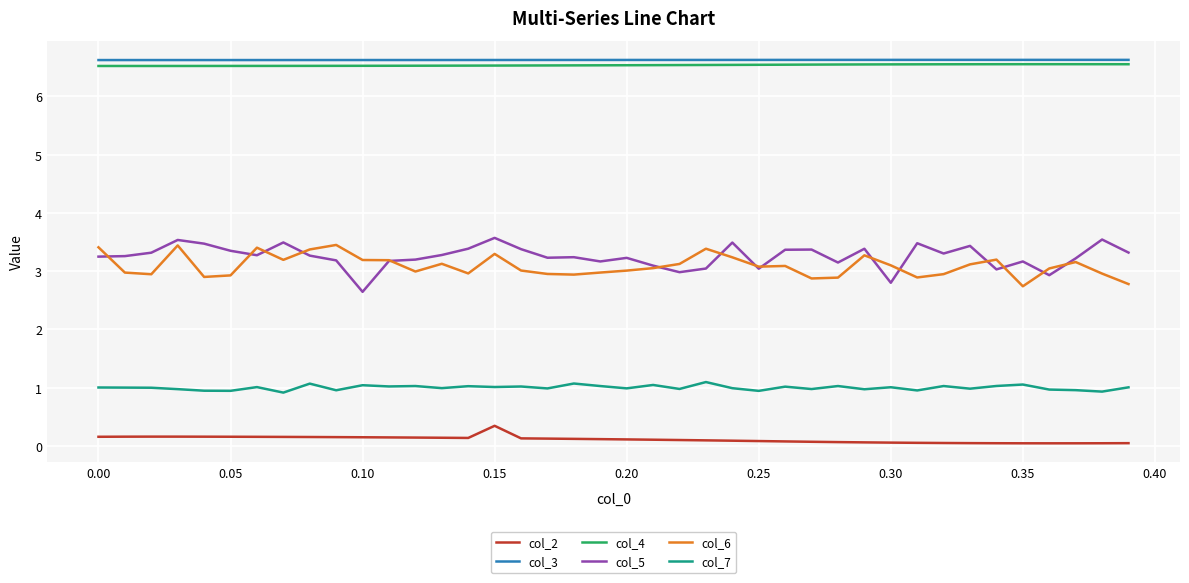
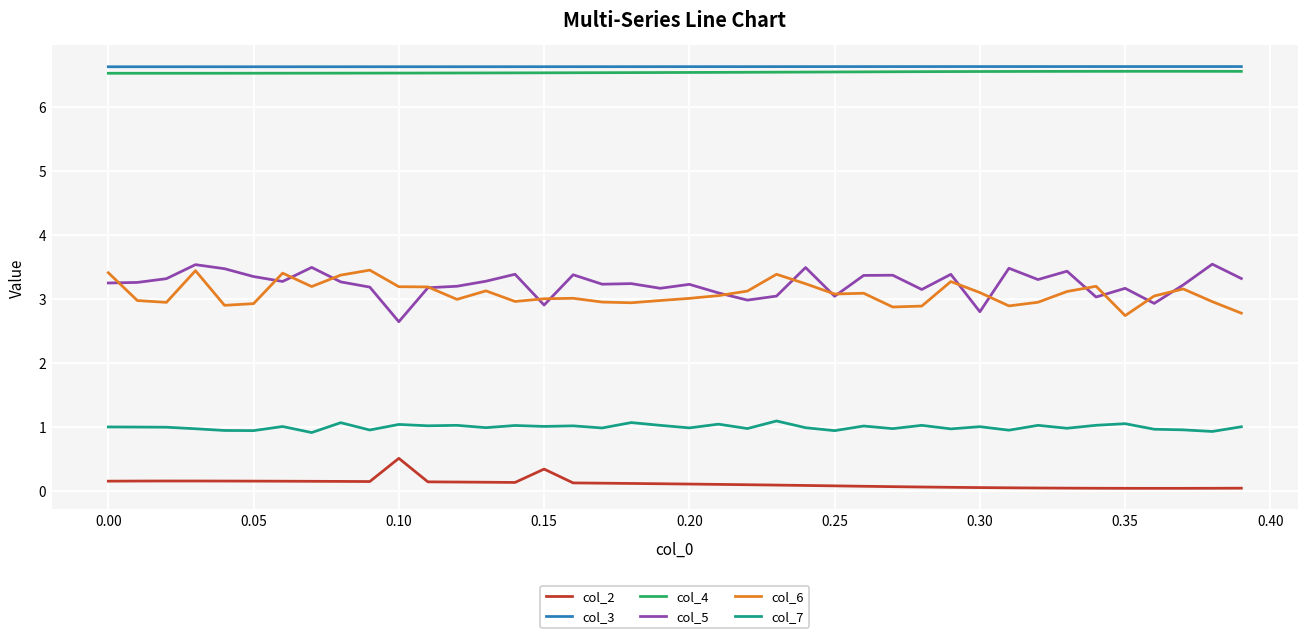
col_2, 0.10: 0.1 -> 0.5
col_5, 0.15: 3.6 -> 2.9
col_6, 0.15: 3.3 -> 3.0
